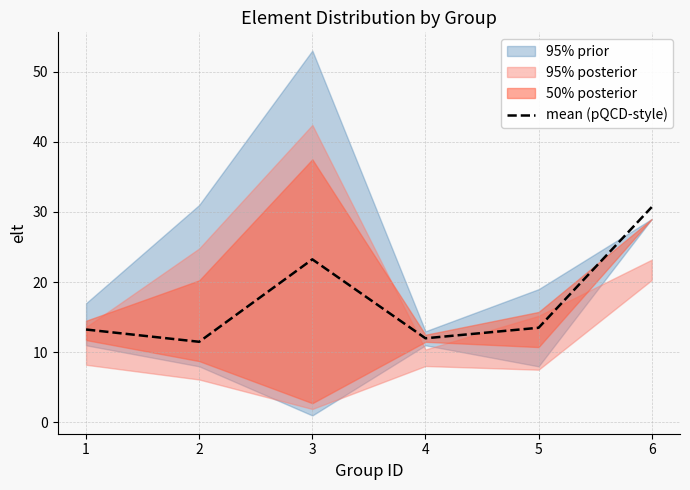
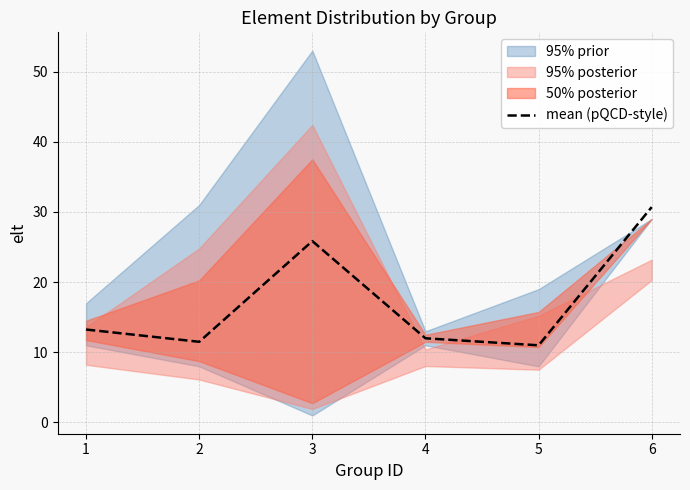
mean (pQCD-style), 3: 23 -> 26
mean (pQCD-style), 5: 14 -> 11
